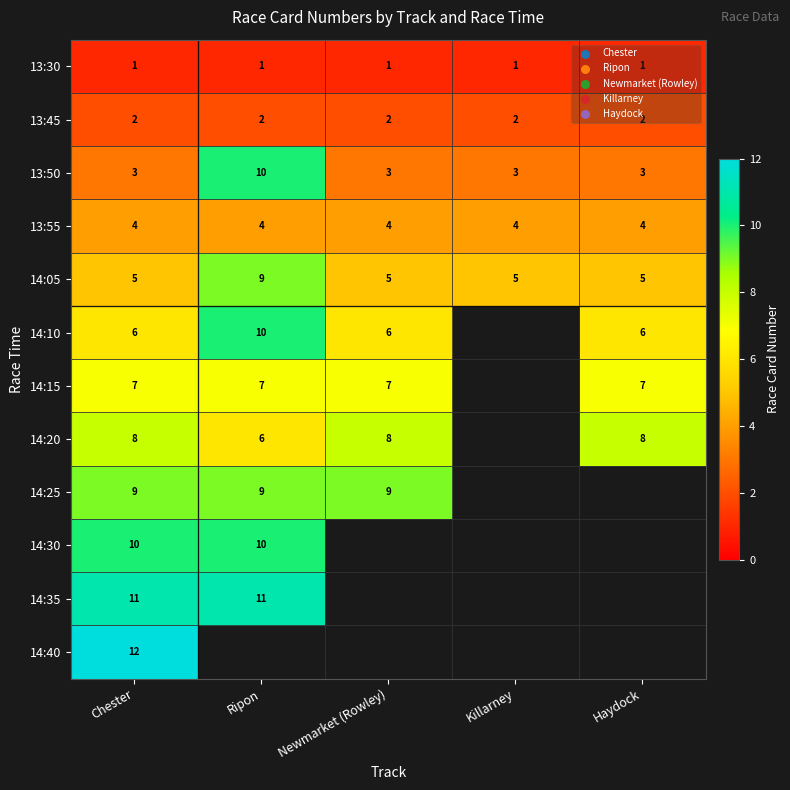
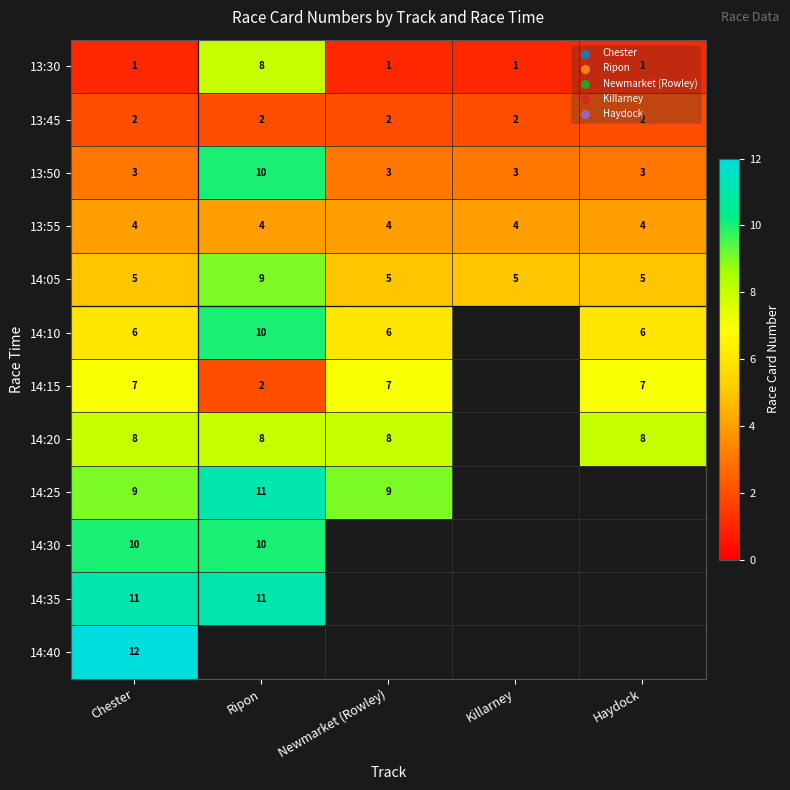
13:30, Ripon: 1 -> 8
14:15, Ripon: 7 -> 2
14:20, Ripon: 6 -> 8
14:25, Ripon: 9 -> 11
